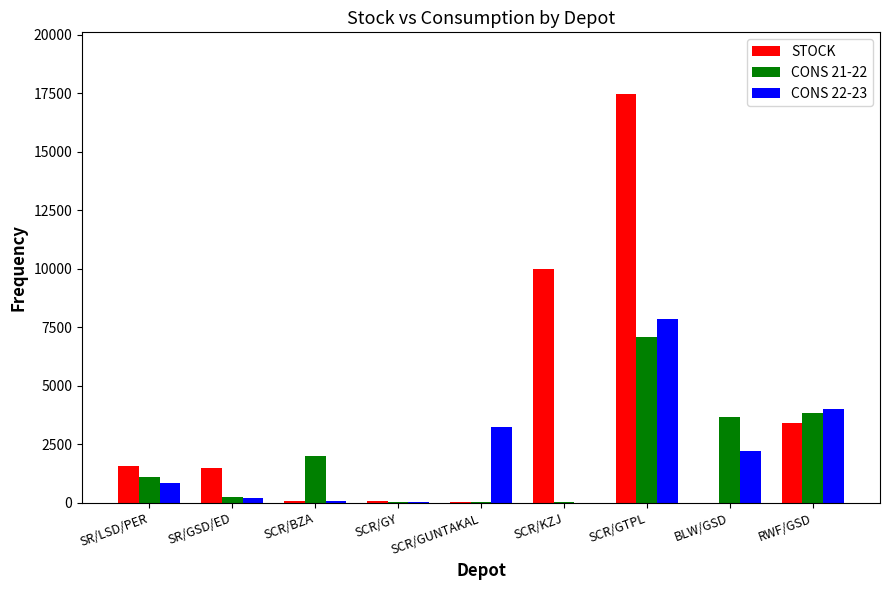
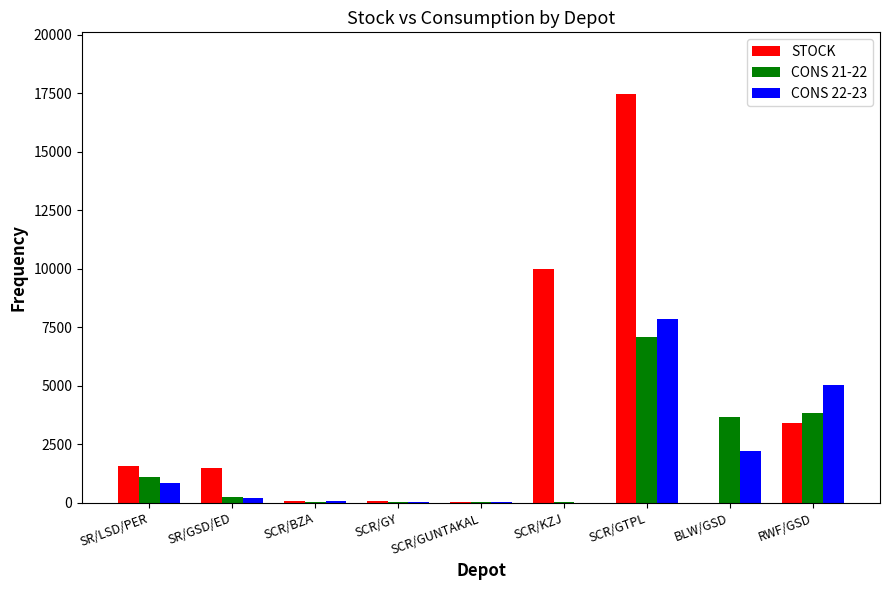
CONS 21-22, SCR/BZA: 2000 -> 0
CONS 22-23, SCR/GUNTAKAL: 3300 -> 100
CONS 22-23, RWF/GSD: 4000 -> 5000
